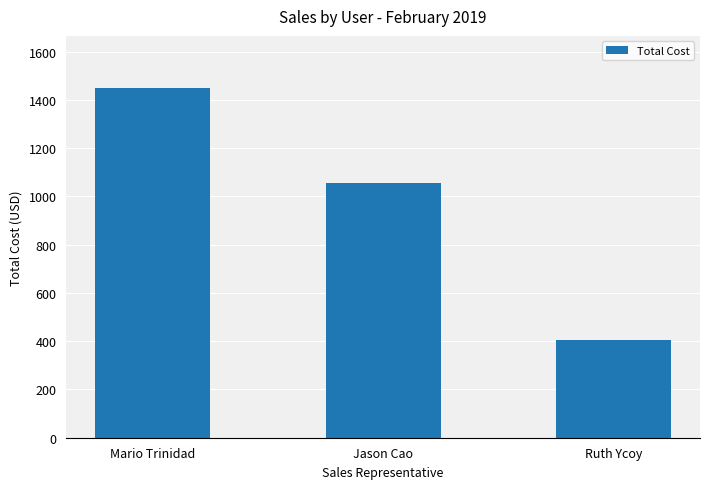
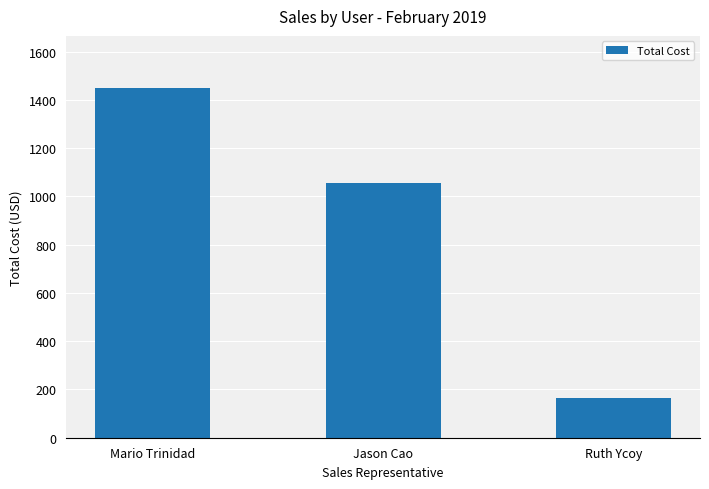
Ruth Ycoy: 400 -> 160
